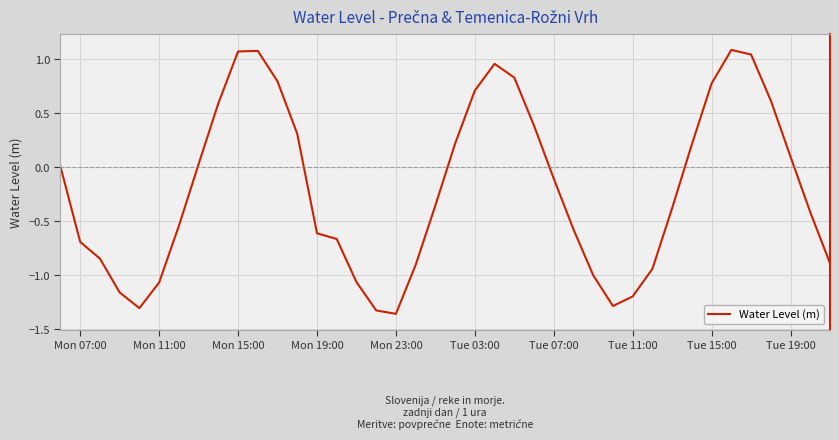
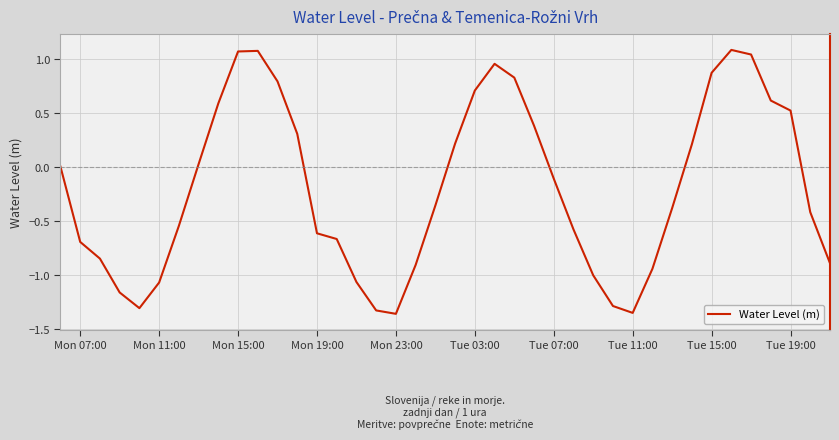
Tue 11:00: -1.20 -> -1.35
Tue 15:00: 0.78 -> 0.88
Tue 19:00: 0.10 -> 0.53
